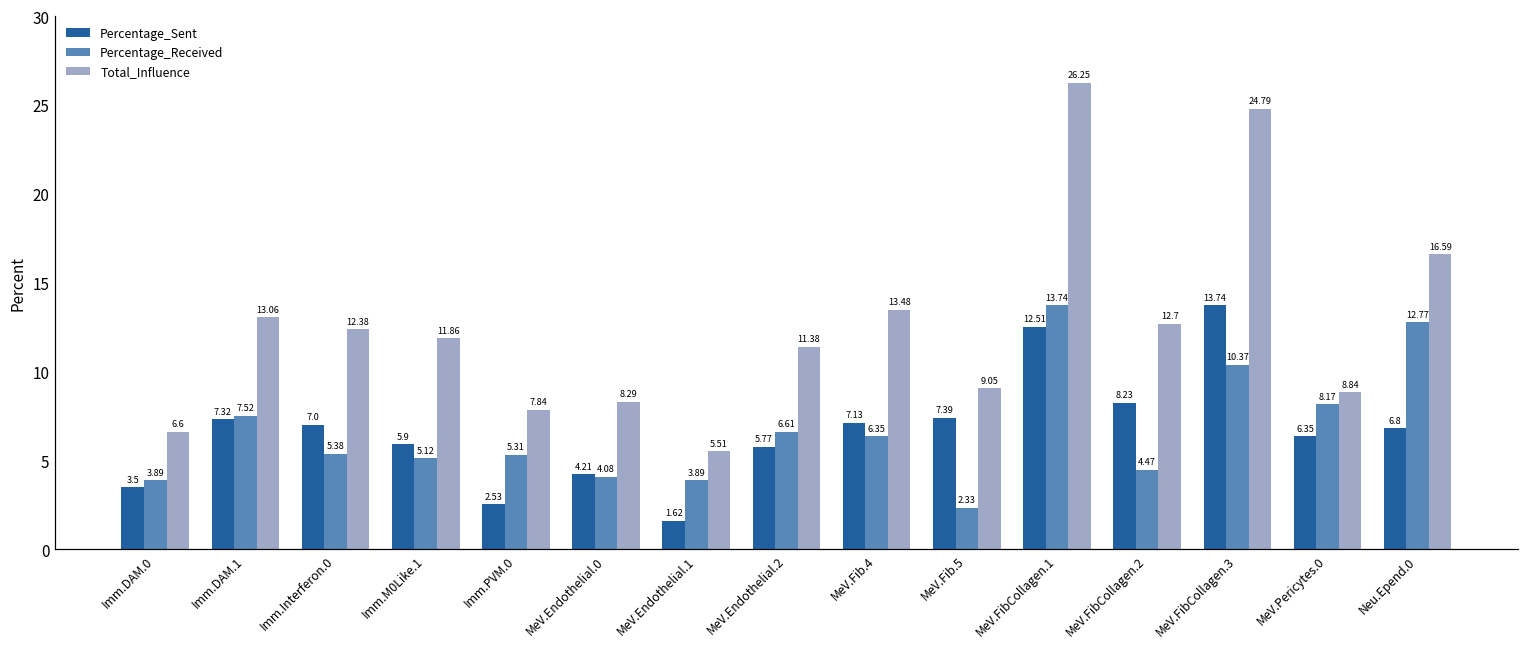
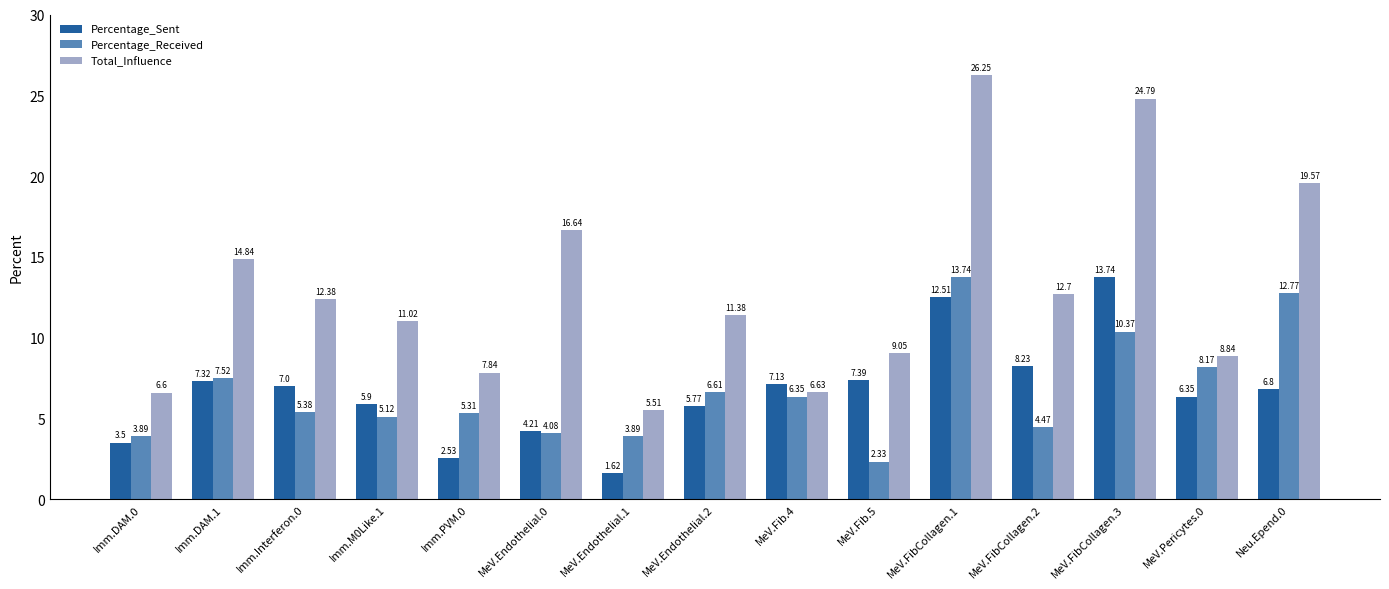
Total_Influence, Imm.DAM.1: 13.06 -> 14.84
Total_Influence, Imm.M0Like.1: 11.86 -> 11.02
Total_Influence, MeV.Endothelial.0: 8.29 -> 16.64
Total_Influence, MeV.Fib.4: 13.48 -> 6.63
Total_Influence, Neu.Epend.0: 16.59 -> 19.57
